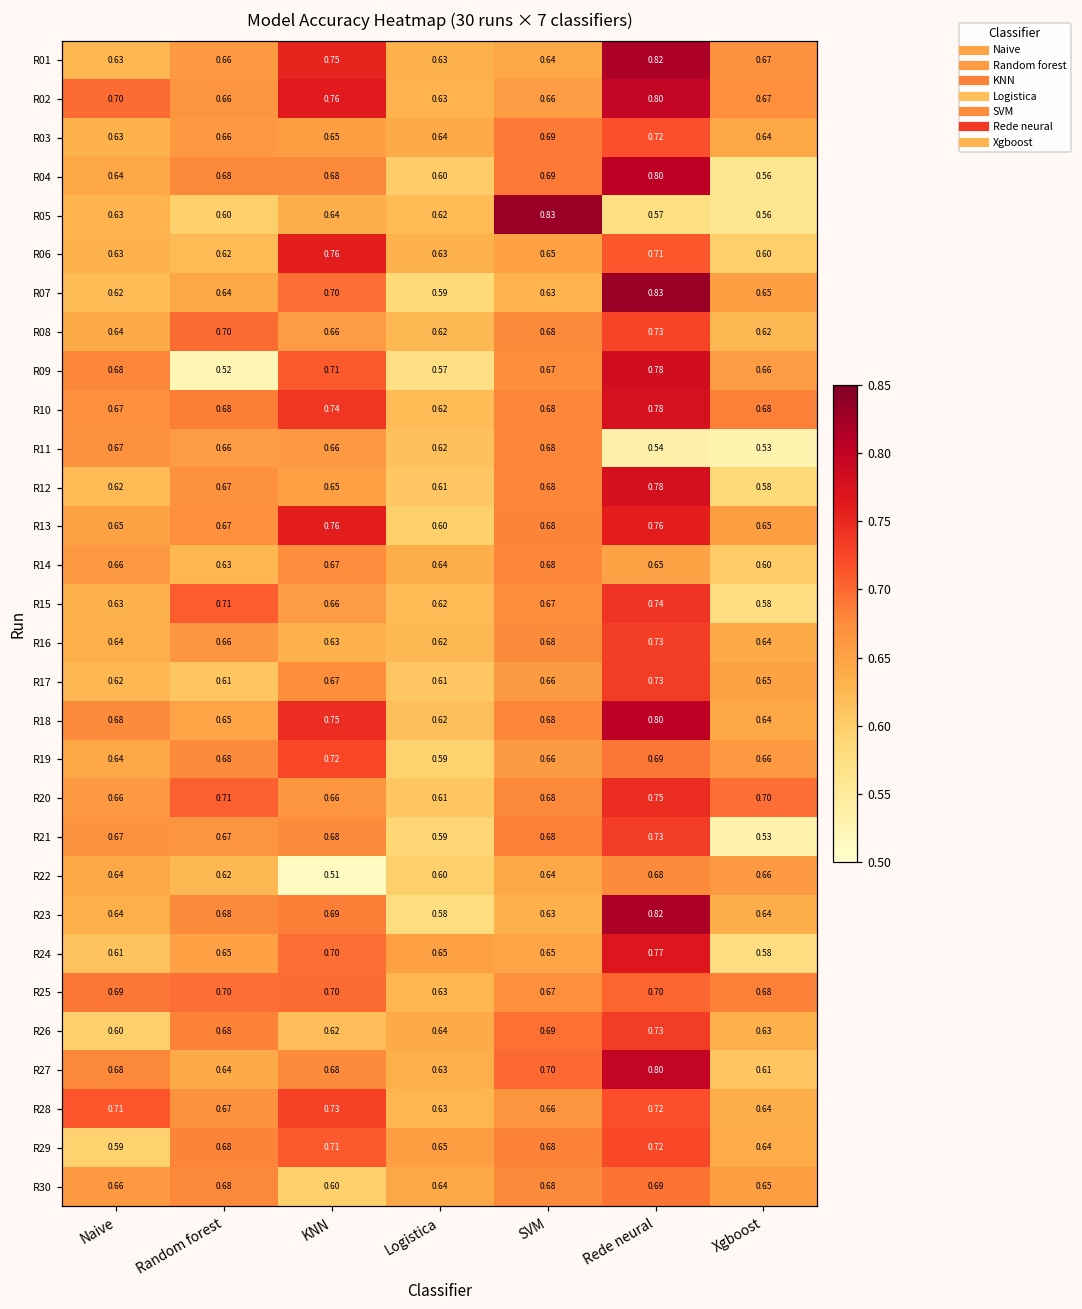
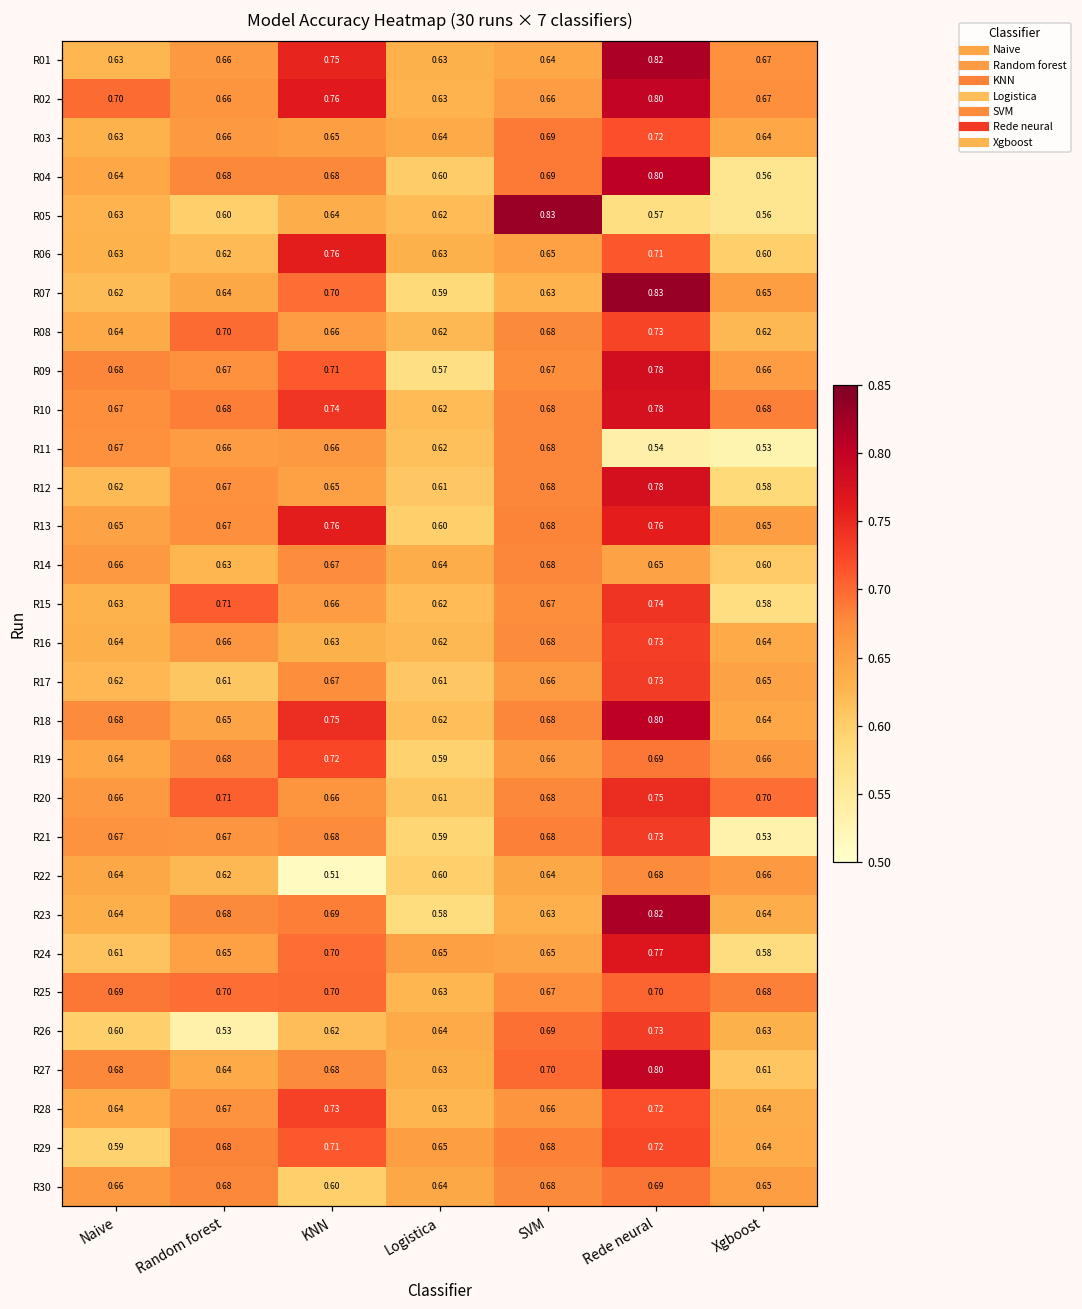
R09, Random forest: 0.52 -> 0.67
R26, Random forest: 0.68 -> 0.53
R28, Naive: 0.71 -> 0.64
